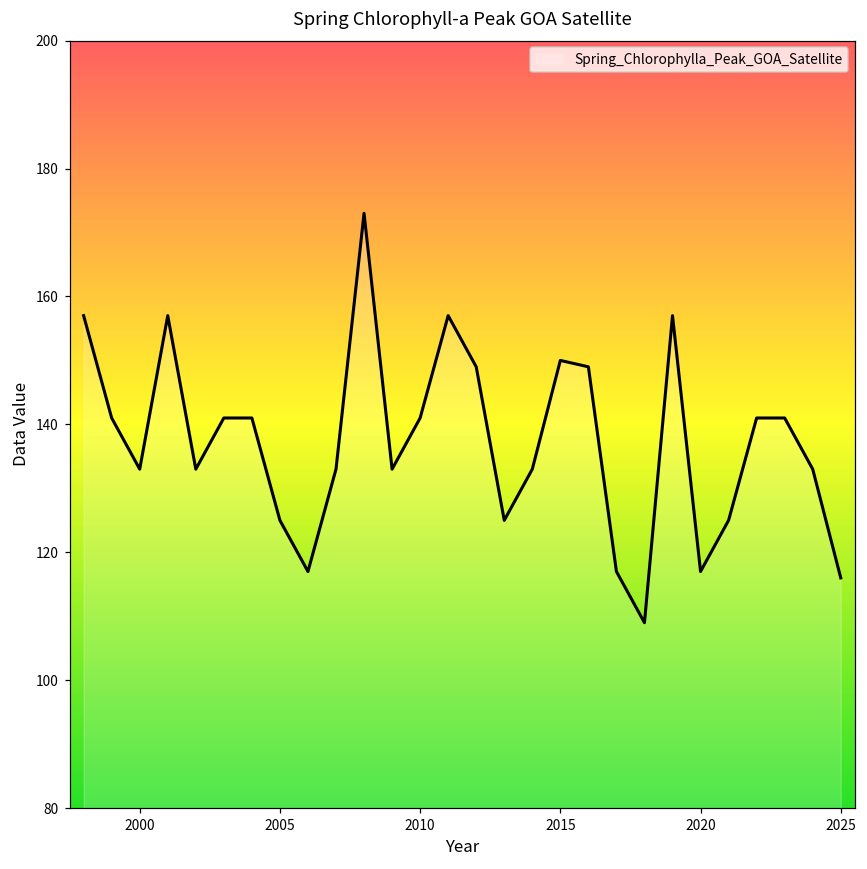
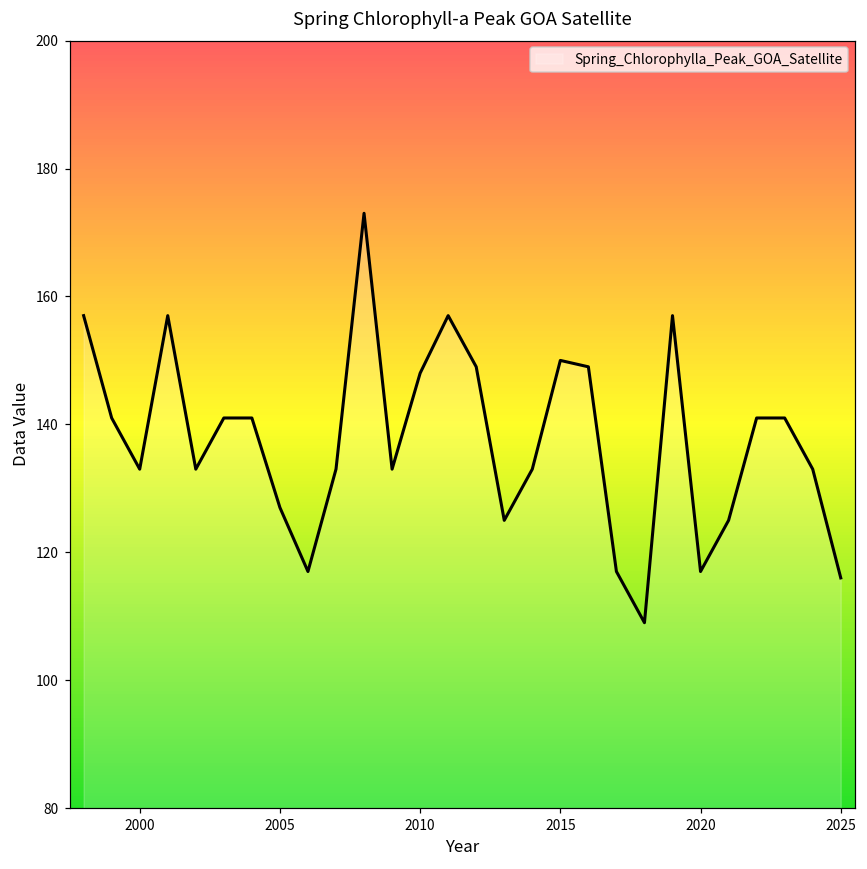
2005: 125 -> 127
2010: 141 -> 148
